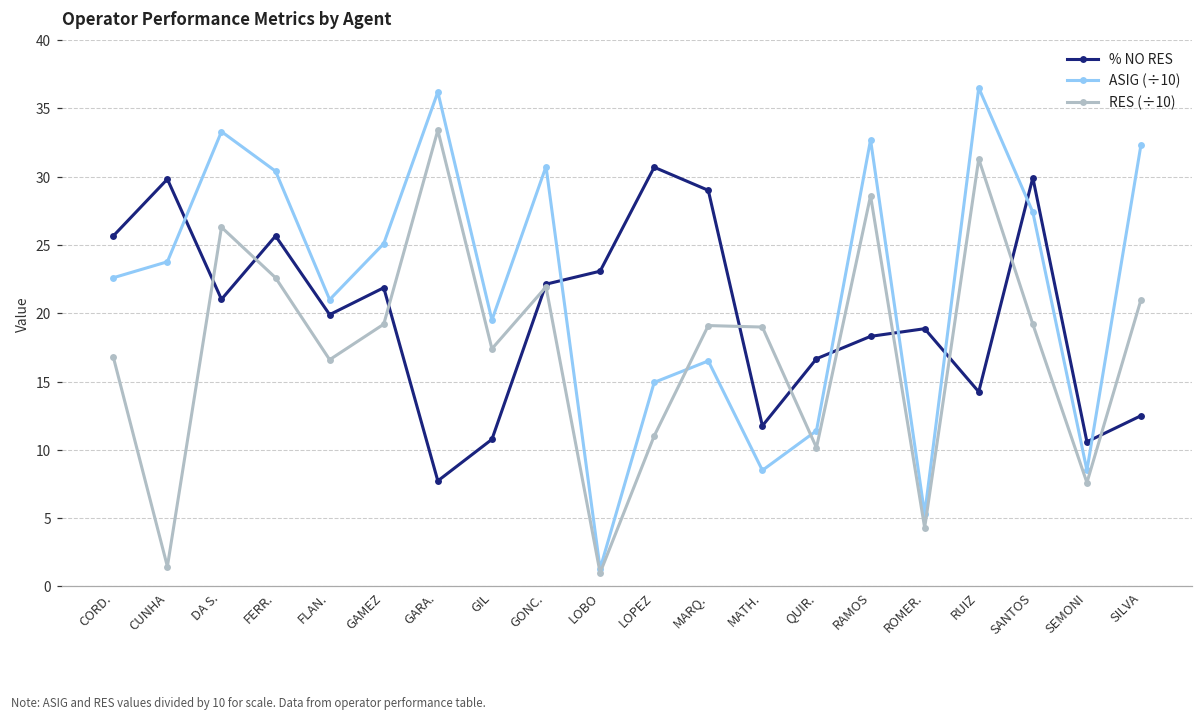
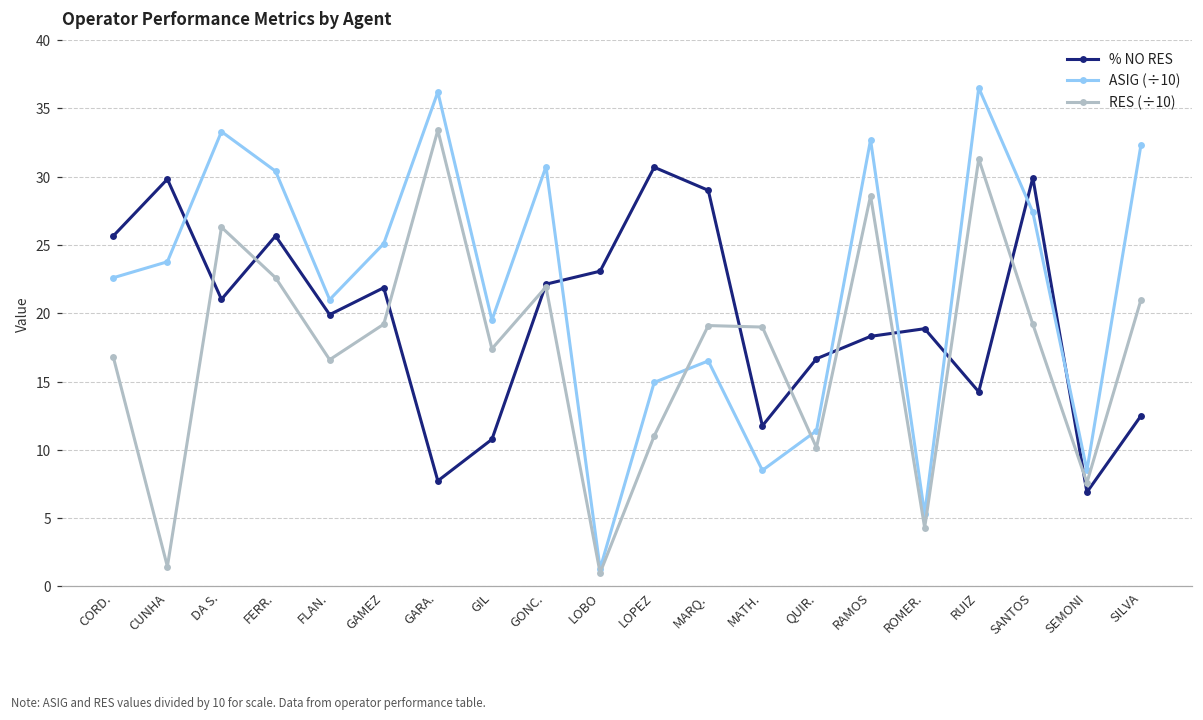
% NO RES, SEMONI: 10.6 -> 6.9
